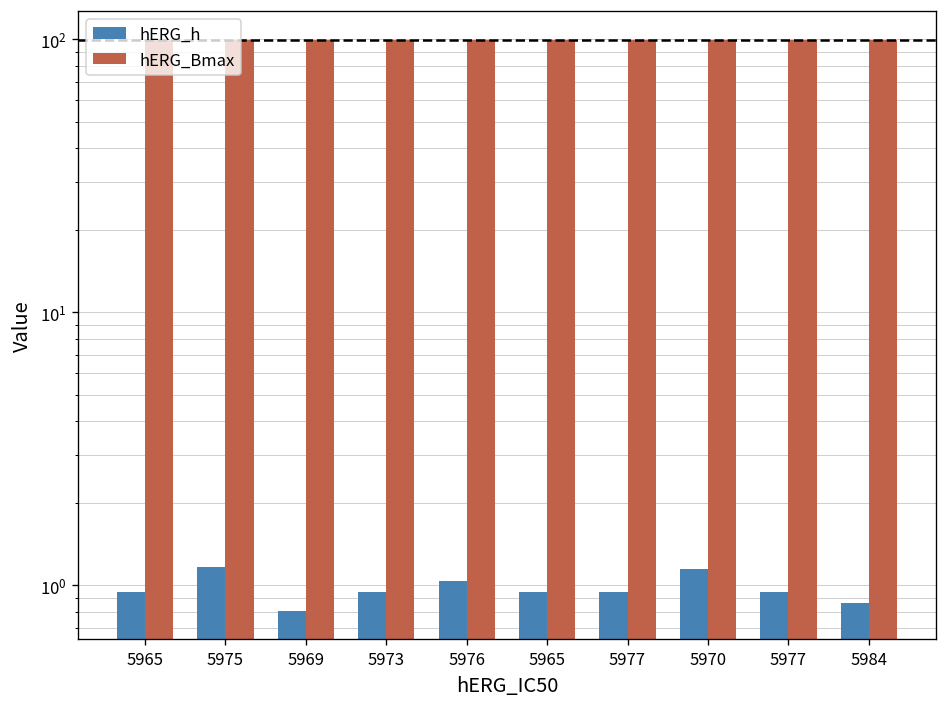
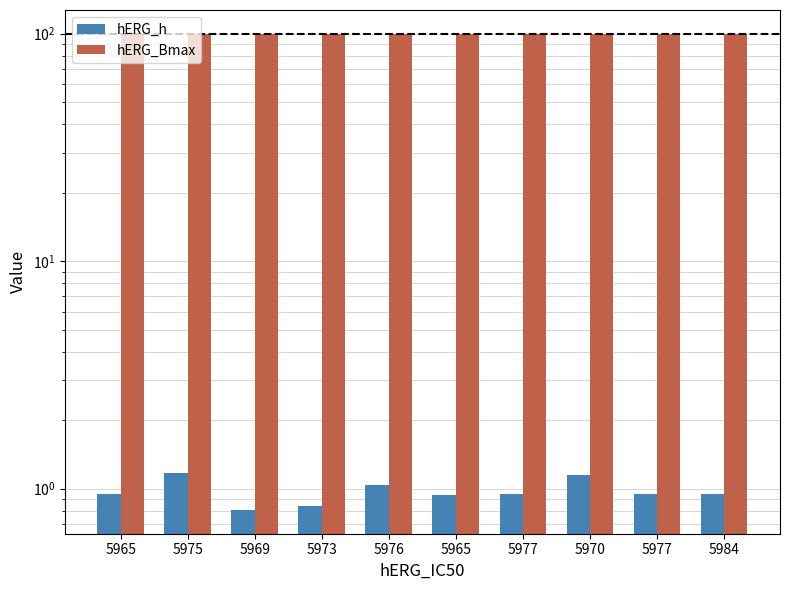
hERG_h, 5973: 0.94 -> 0.84
hERG_h, 5984: 0.86 -> 0.95
